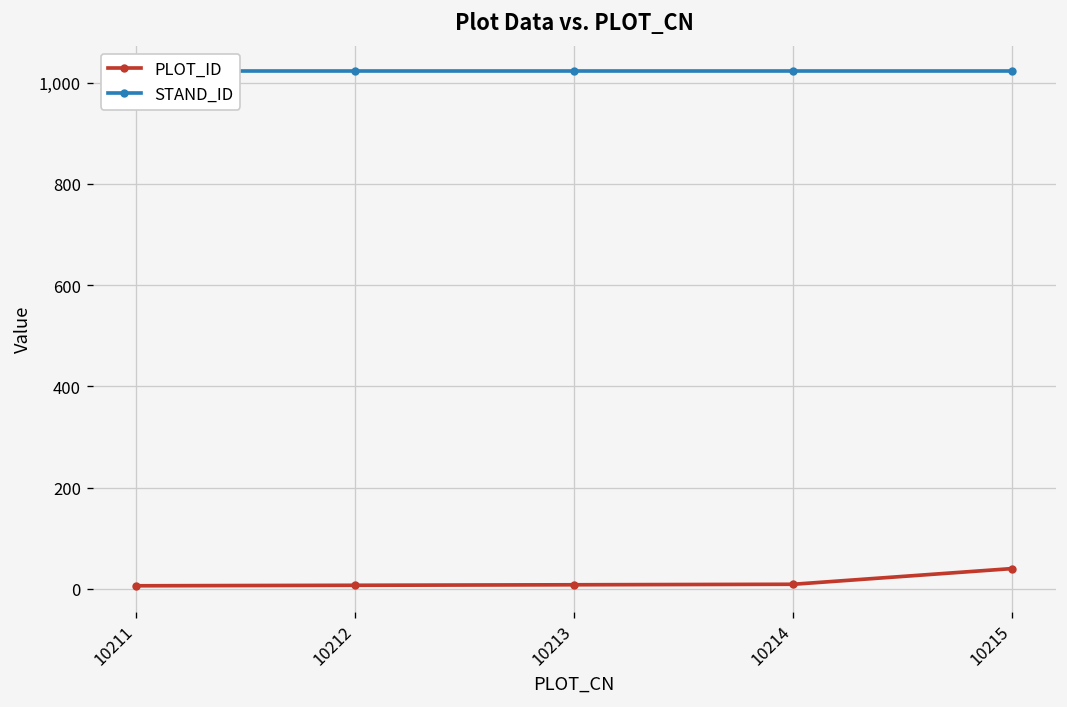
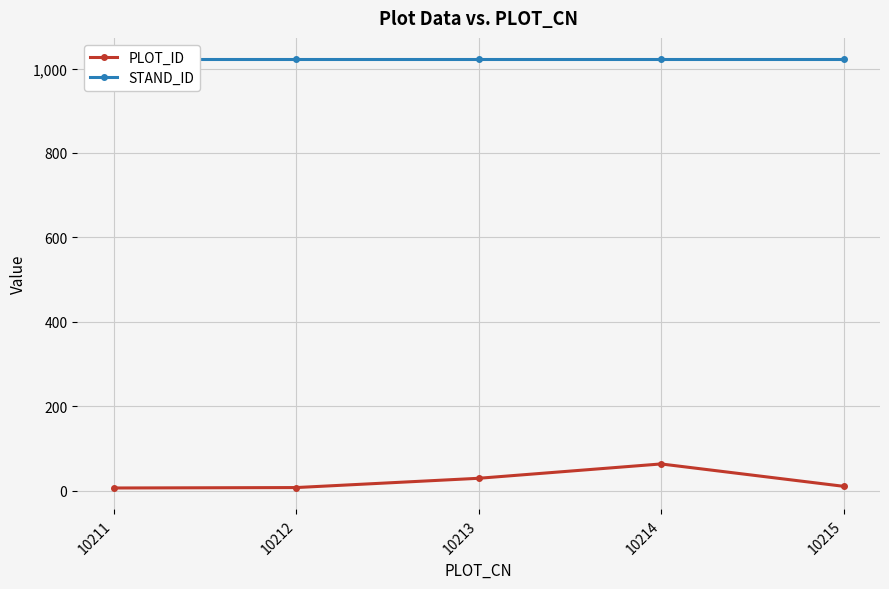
PLOT_ID, 10213: 10 -> 30
PLOT_ID, 10214: 10 -> 60
PLOT_ID, 10215: 40 -> 10
